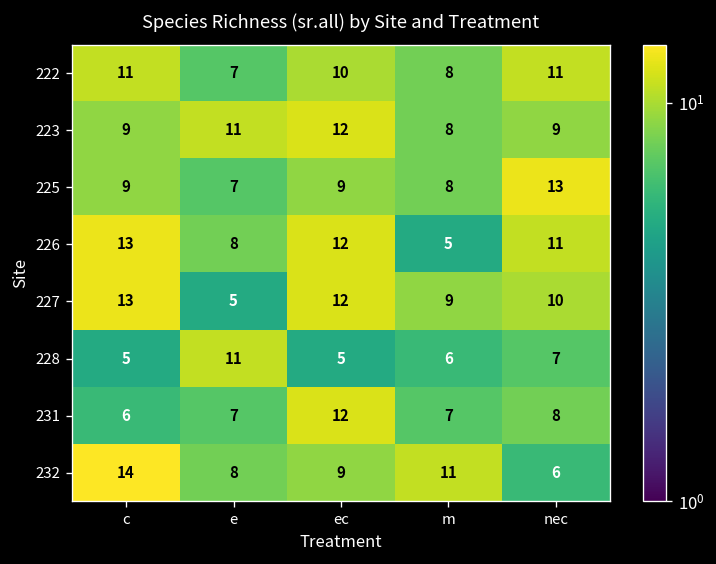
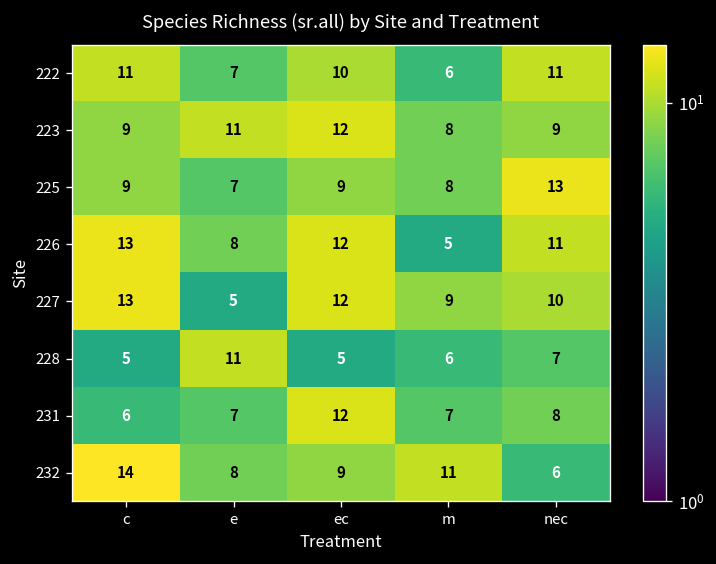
222, m: 8 -> 6
